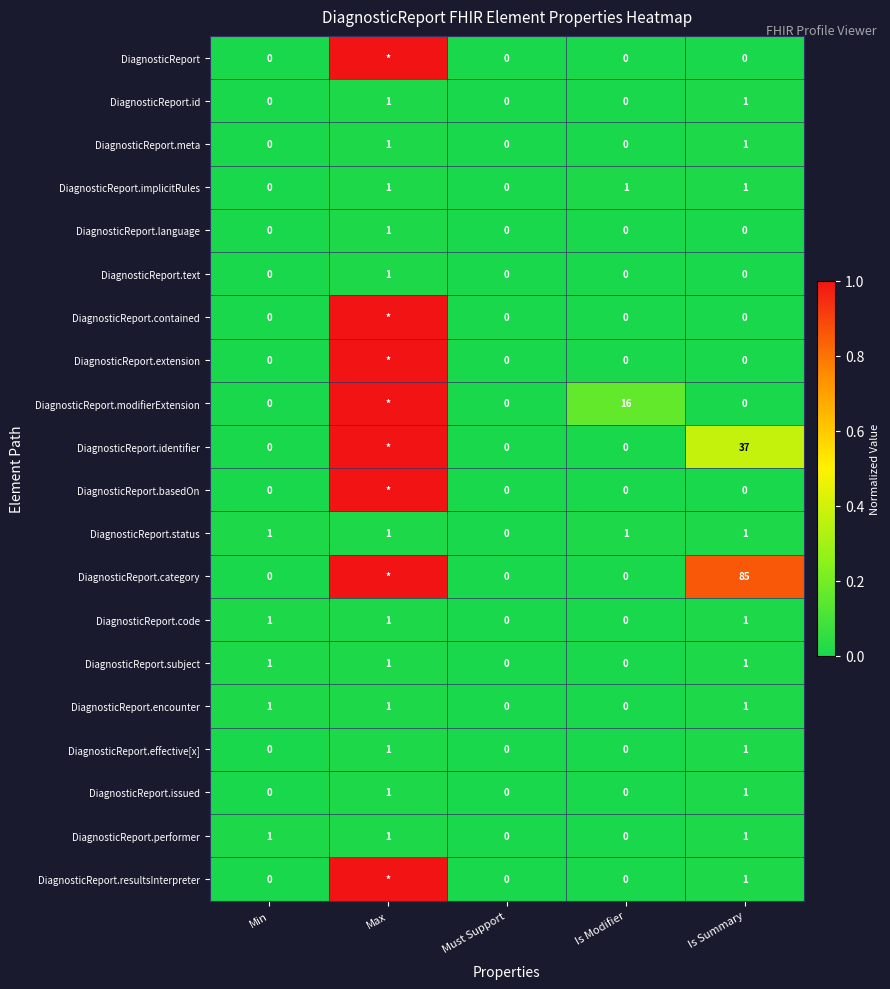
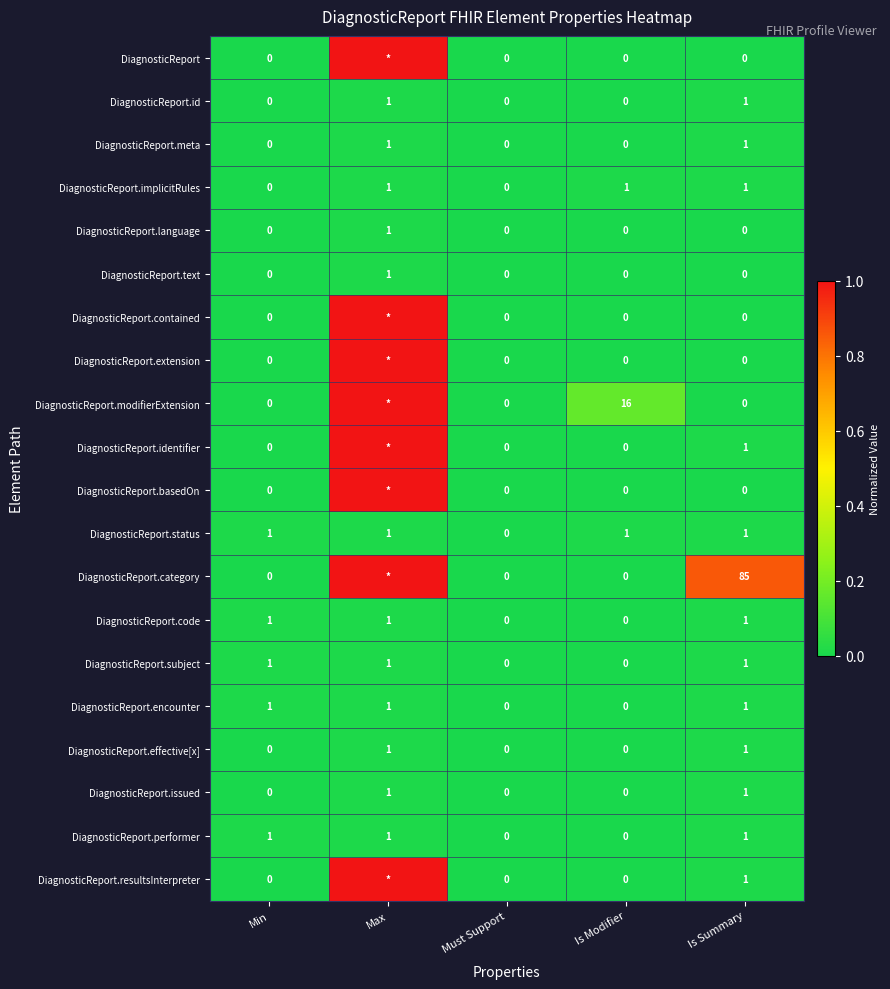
DiagnosticReport.identifier, Is Summary: 37 -> 1
